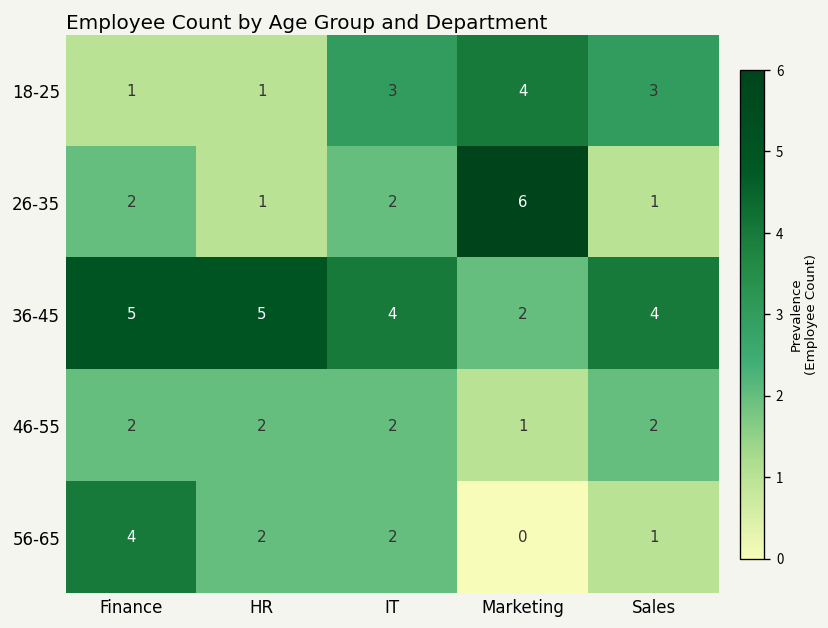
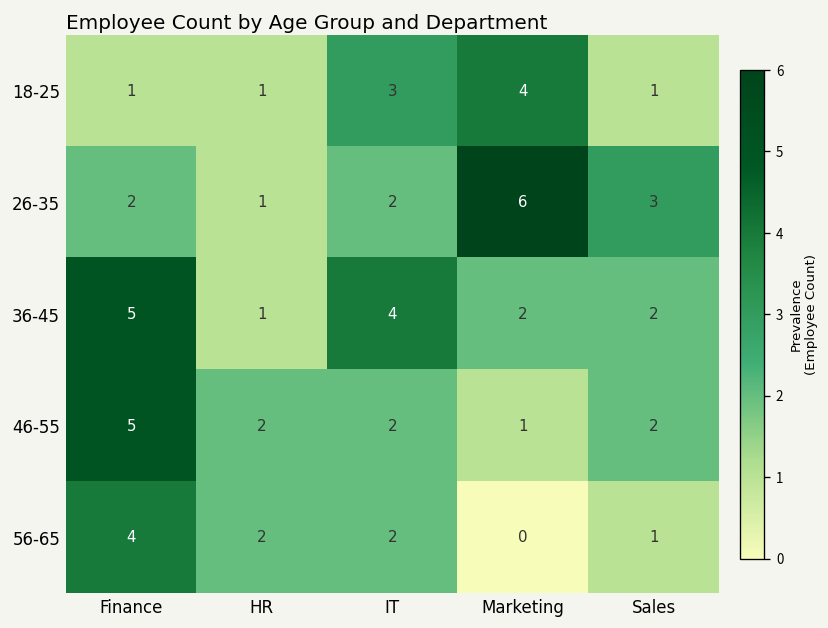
18-25, Sales: 3 -> 1
26-35, Sales: 1 -> 3
36-45, HR: 5 -> 1
36-45, Sales: 4 -> 2
46-55, Finance: 2 -> 5
